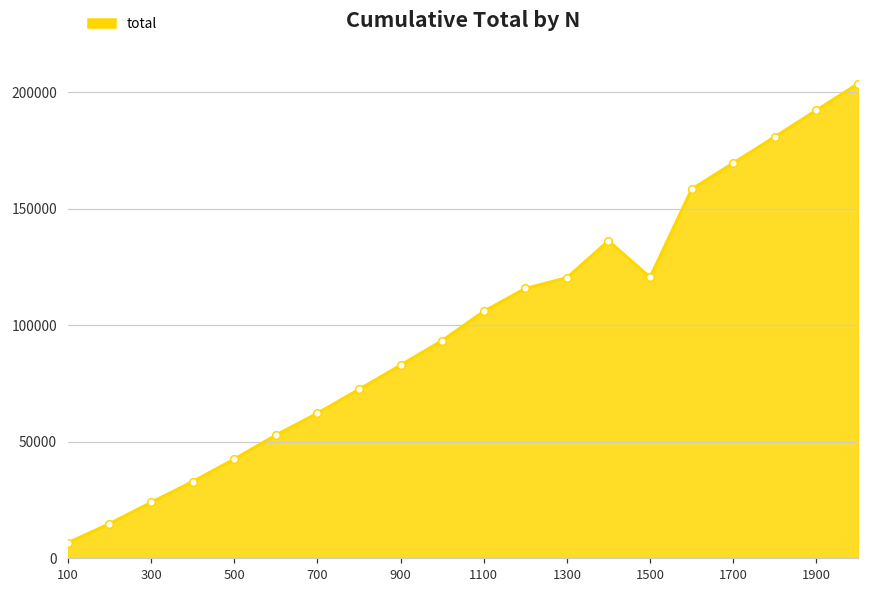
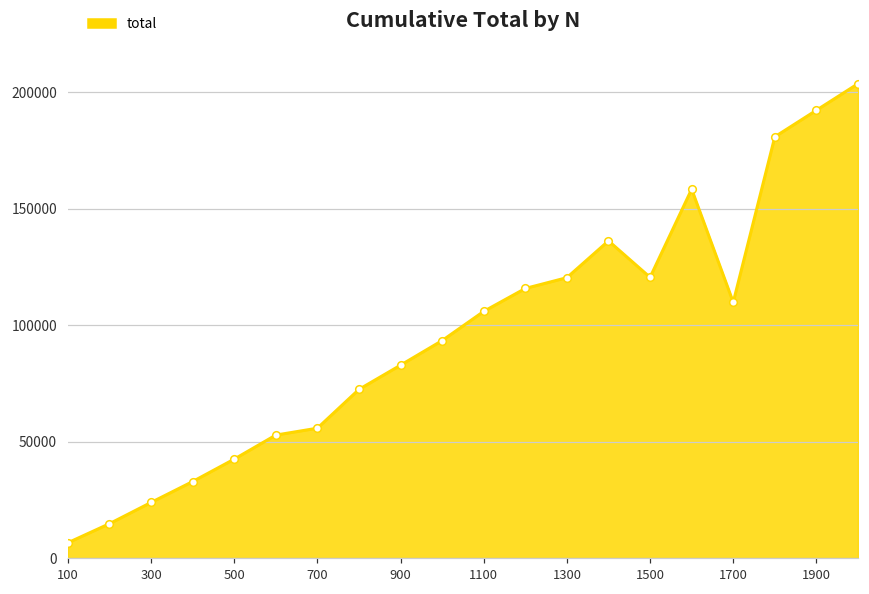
700: 62000 -> 56000
1700: 170000 -> 110000
